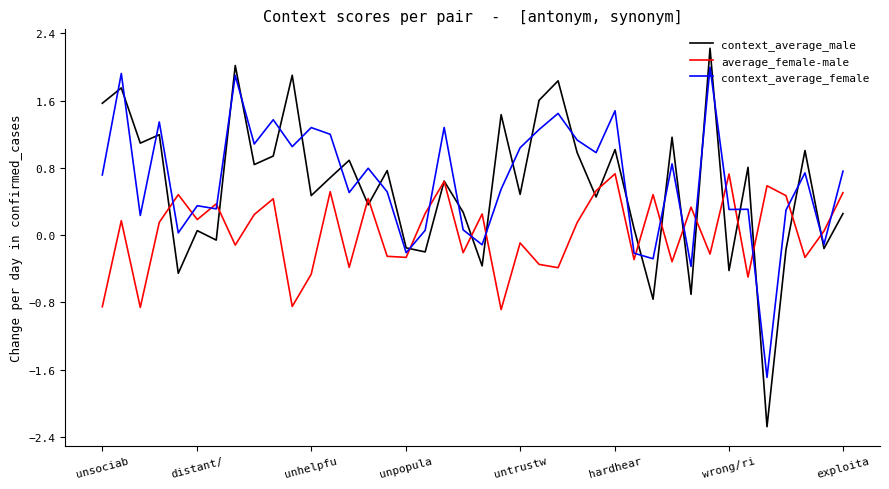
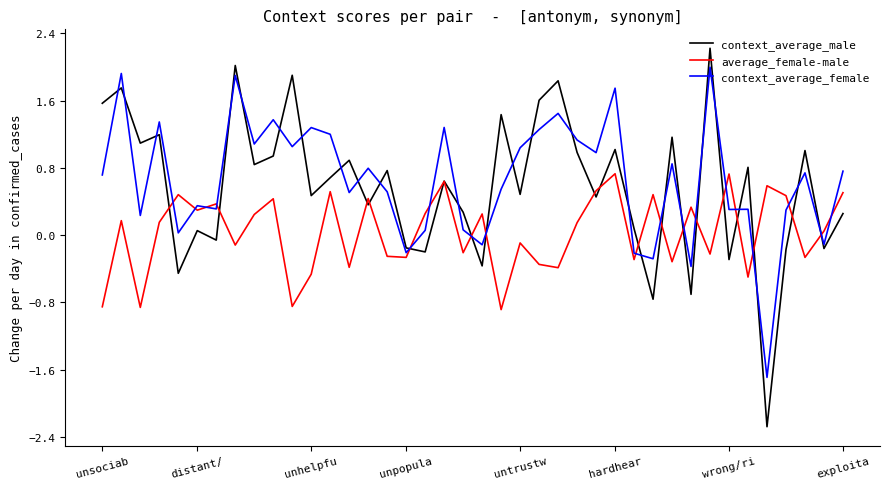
average_female-male, distant/: 0.2 -> 0.3
context_average_female, hardhear: 1.5 -> 1.7
context_average_male, wrong/ri: -0.4 -> -0.3
